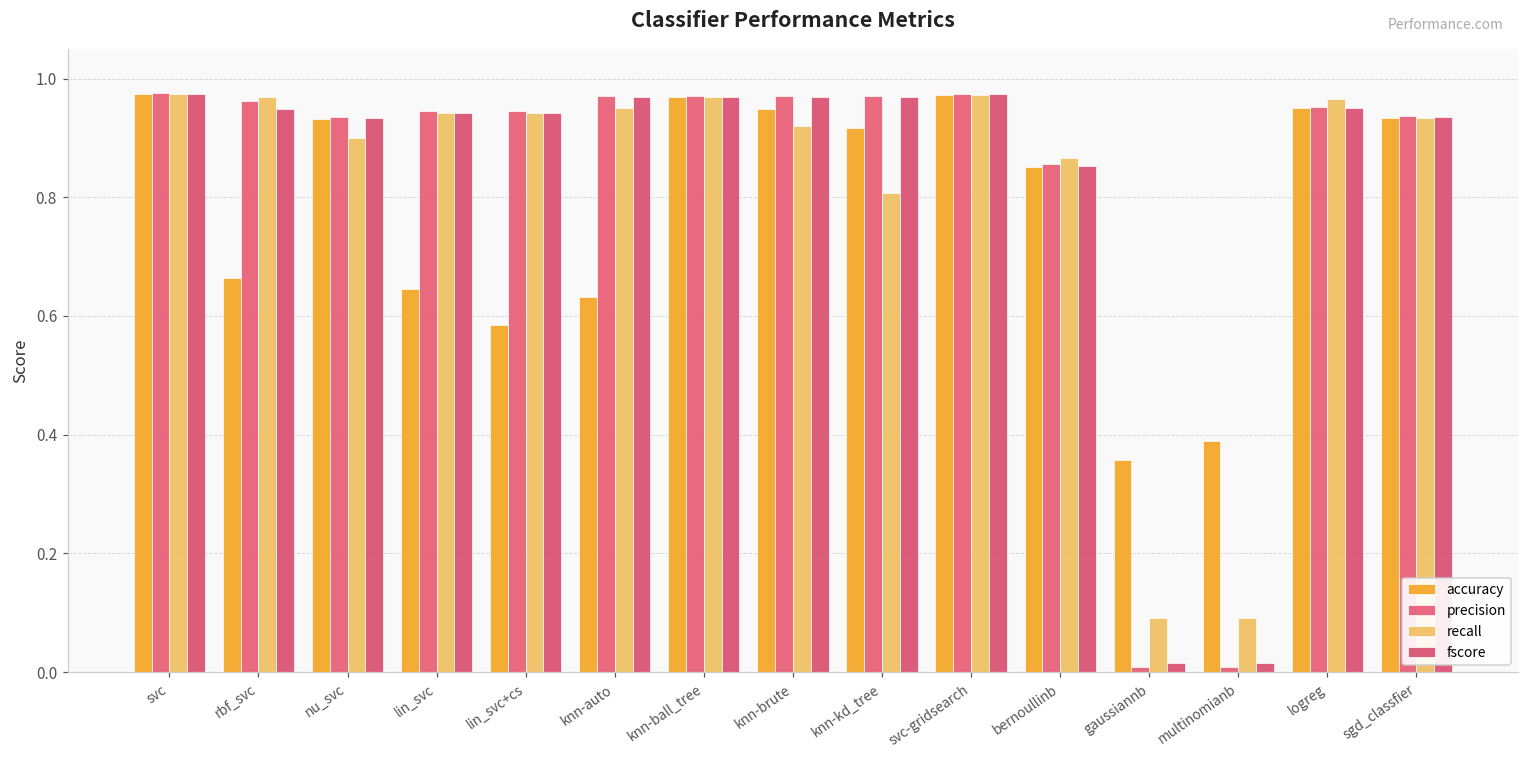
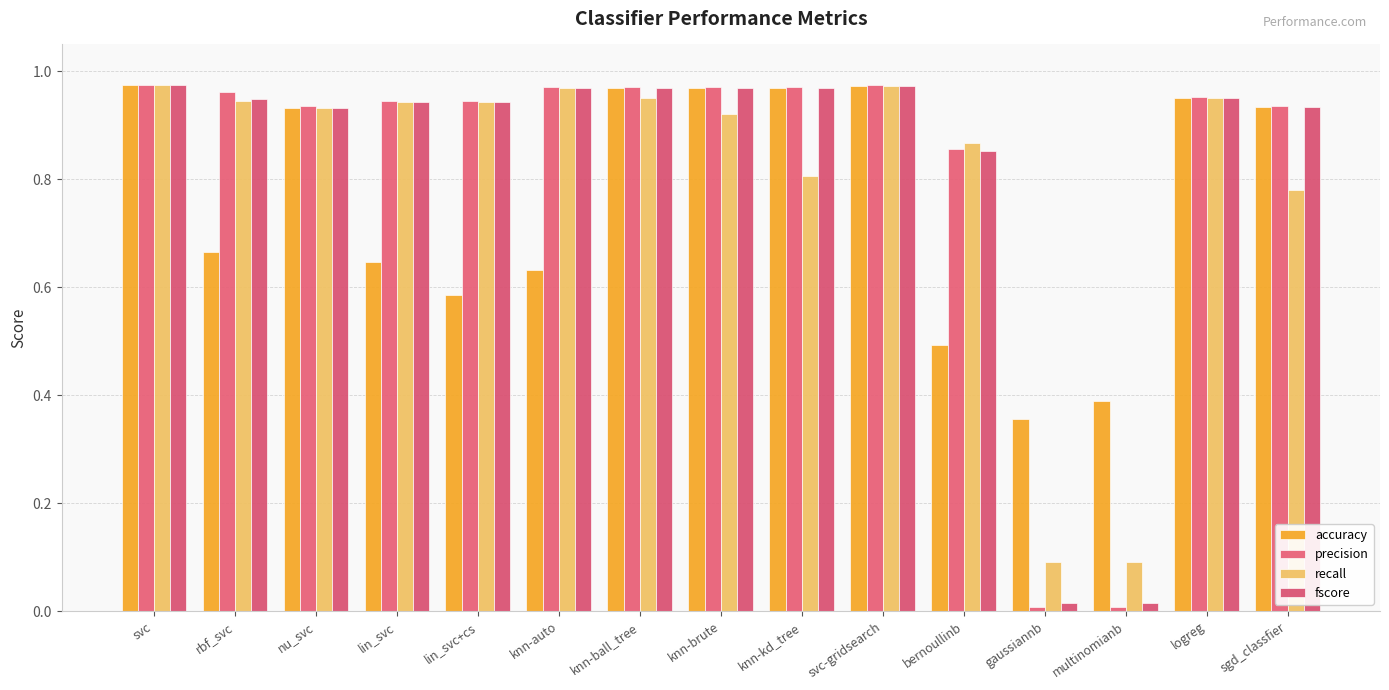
recall, rbf_svc: 0.97 -> 0.94
recall, nu_svc: 0.90 -> 0.93
recall, knn-auto: 0.95 -> 0.97
recall, knn-ball_tree: 0.97 -> 0.95
accuracy, knn-brute: 0.95 -> 0.97
accuracy, knn-kd_tree: 0.92 -> 0.97
accuracy, bernoullinb: 0.85 -> 0.49
recall, logreg: 0.97 -> 0.95
recall, sgd_classfier: 0.93 -> 0.78
